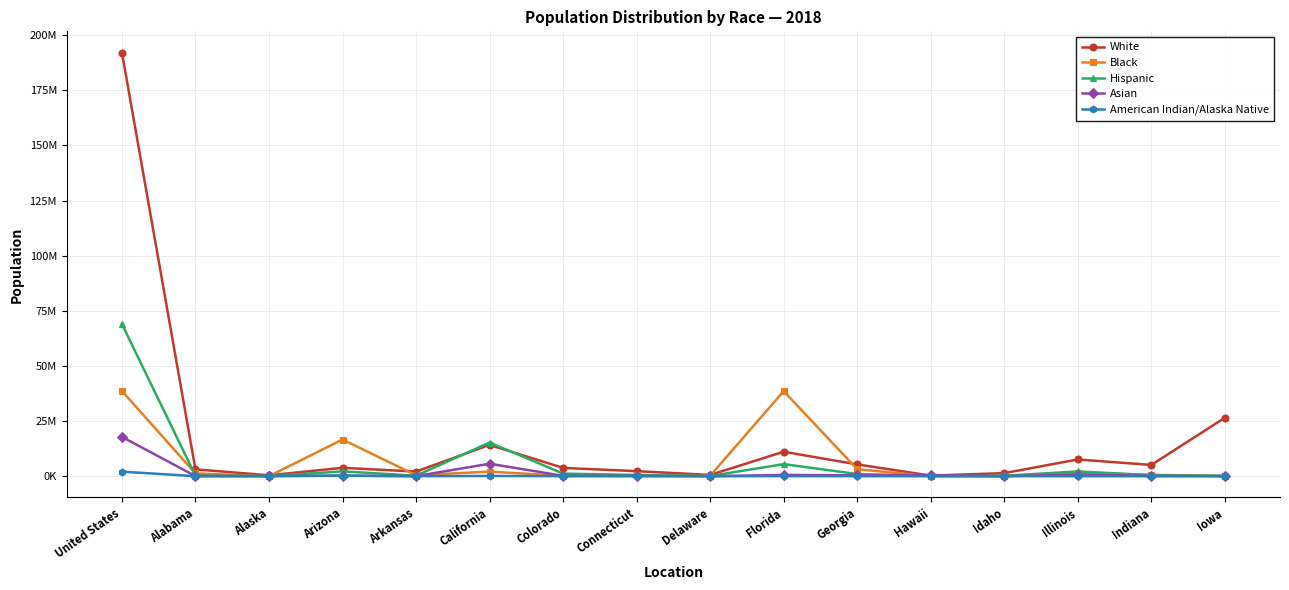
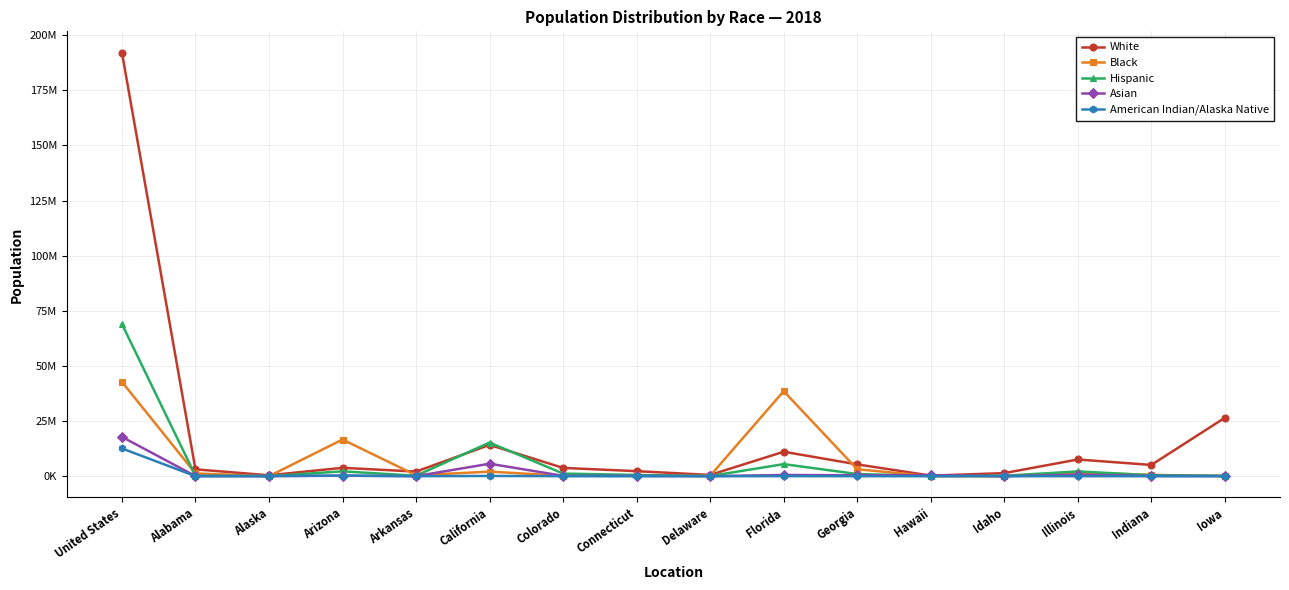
Black, United States: 39000000 -> 43000000
American Indian/Alaska Native, United States: 2000000 -> 13000000
